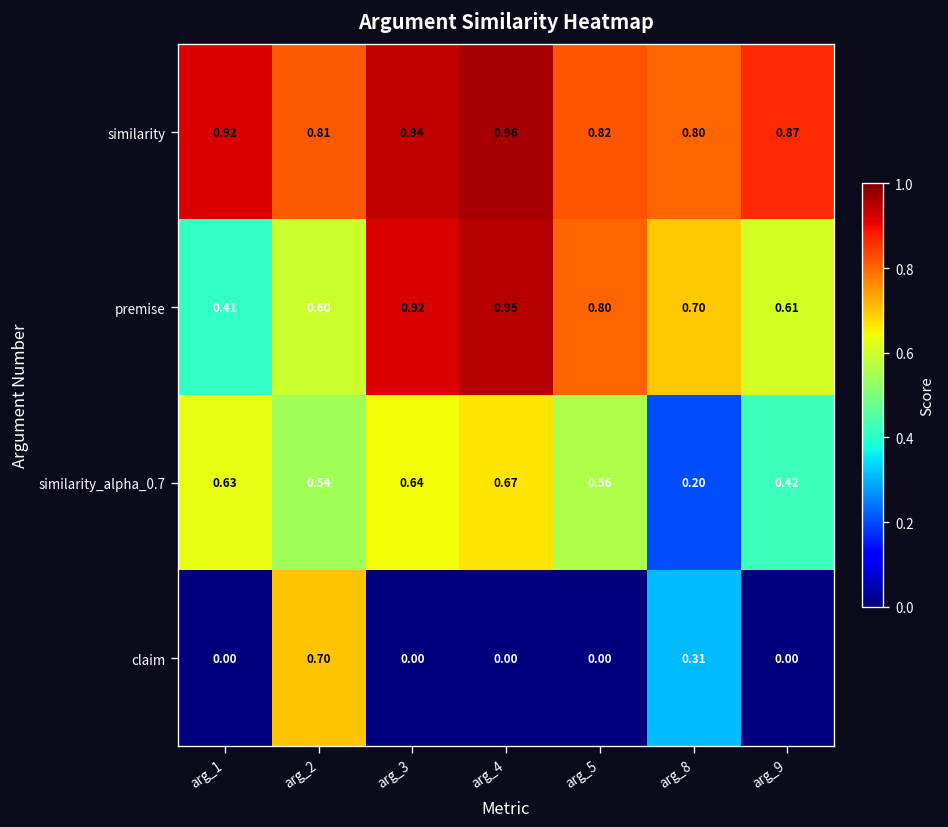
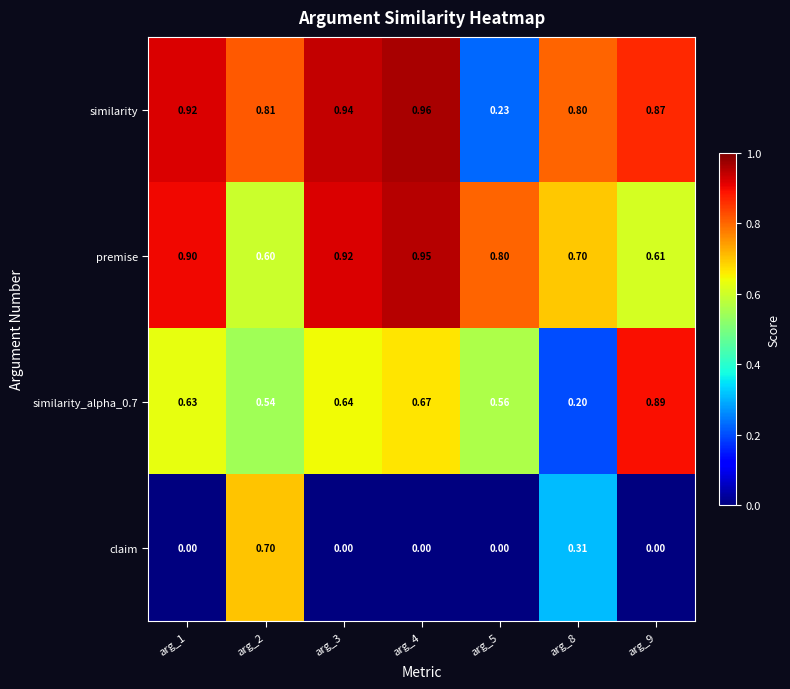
similarity, arg_5: 0.82 -> 0.23
premise, arg_1: 0.41 -> 0.90
similarity_alpha_0.7, arg_9: 0.42 -> 0.89
